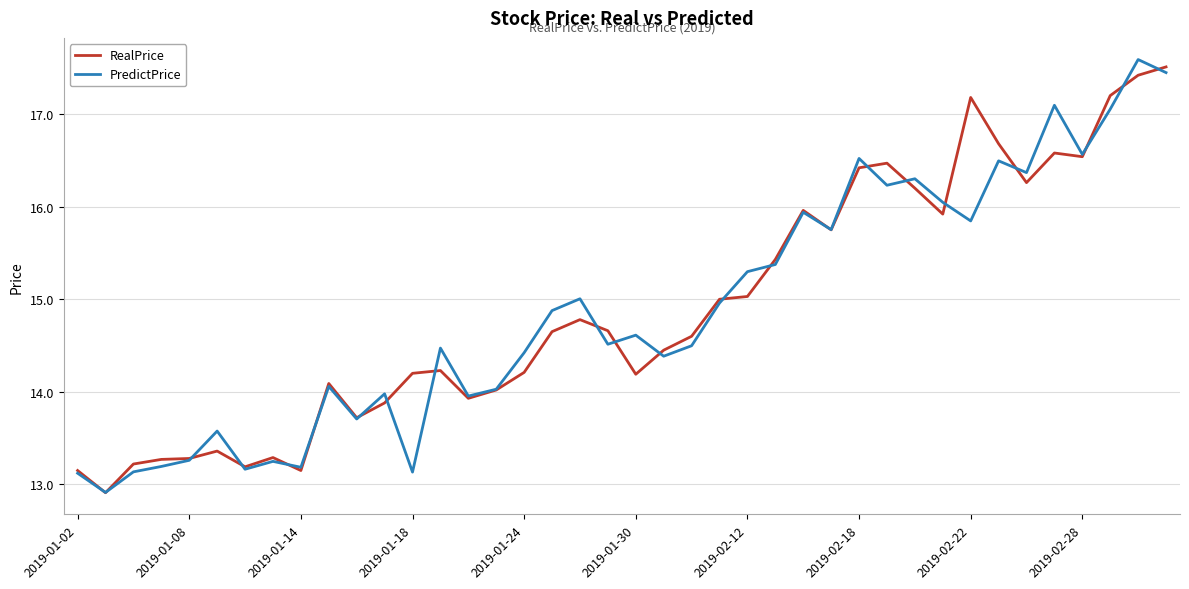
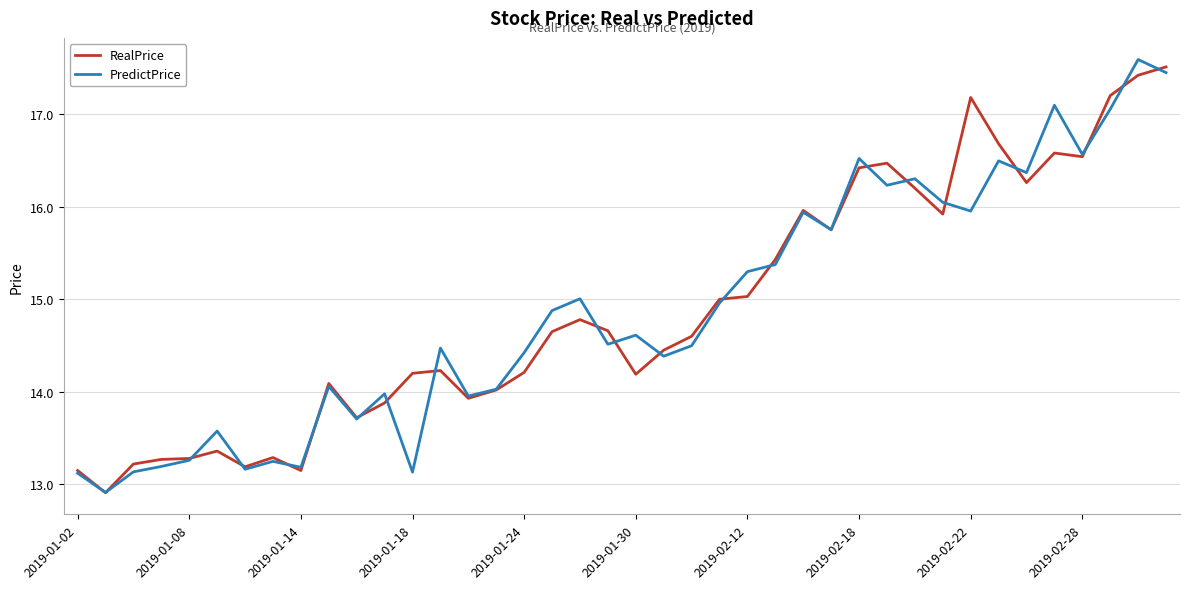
PredictPrice, 2019-02-22: 15.8 -> 16.0
